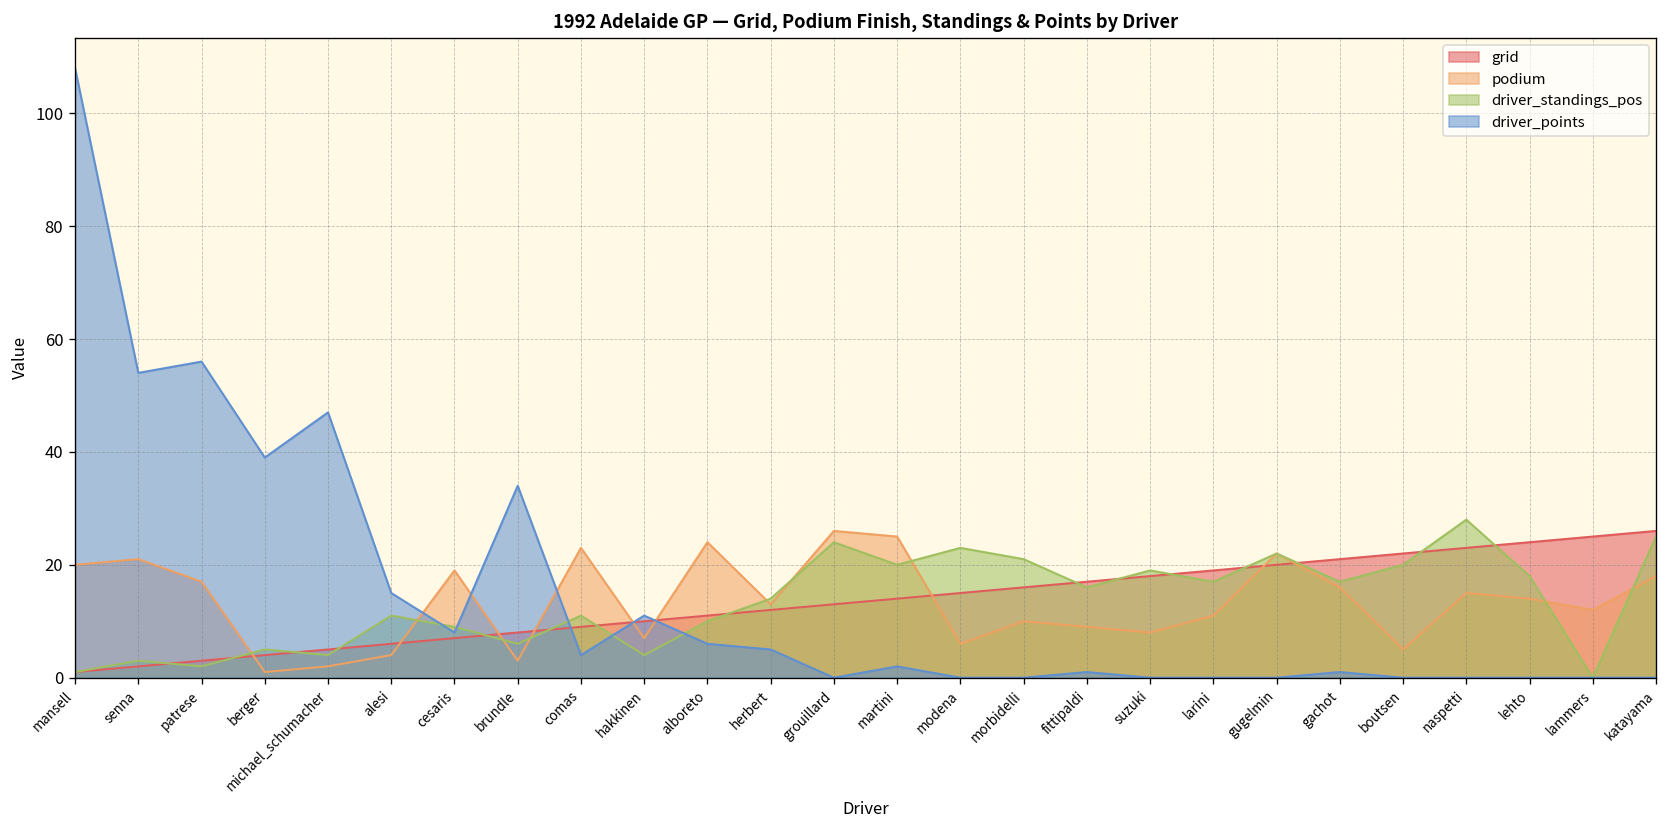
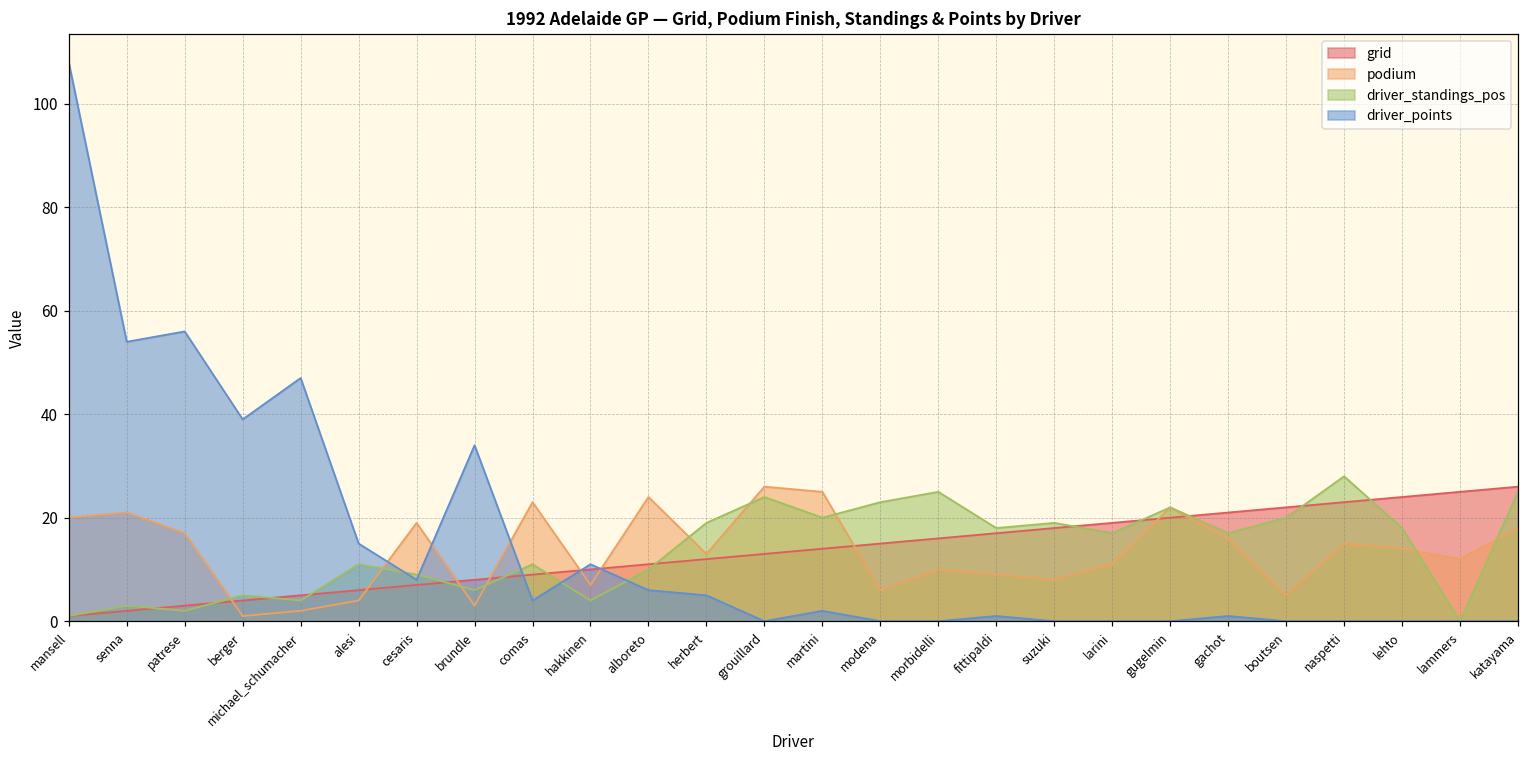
driver_standings_pos, herbert: 14 -> 19
driver_standings_pos, morbidelli: 21 -> 25
driver_standings_pos, fittipaldi: 16 -> 18
